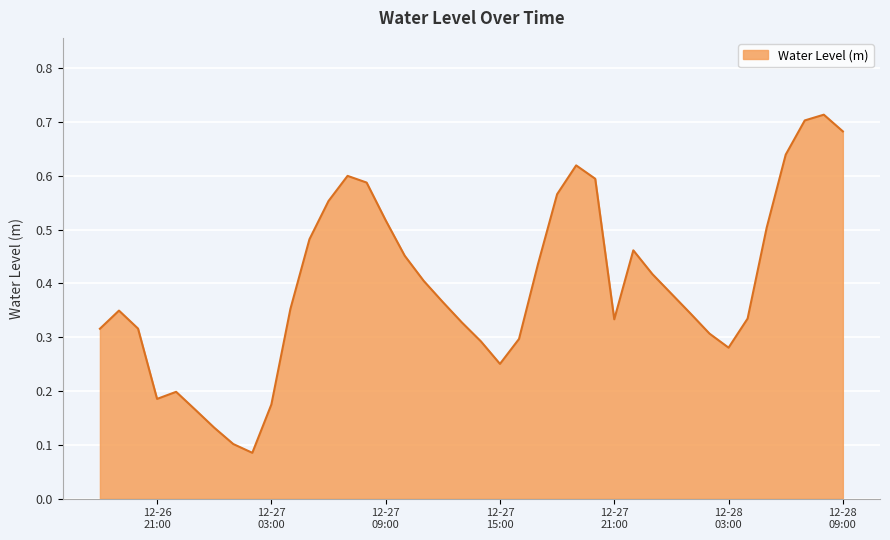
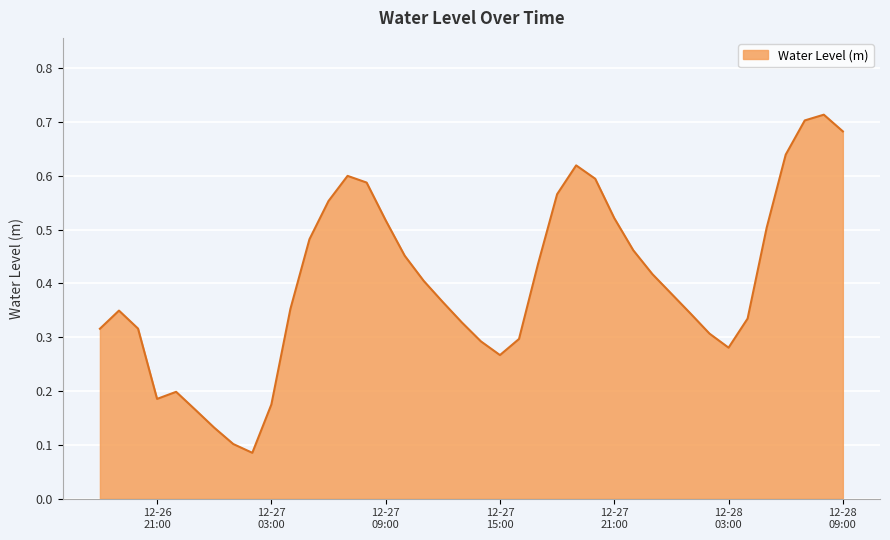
12-27 15:00: 0.25 -> 0.27
12-27 21:00: 0.33 -> 0.52
